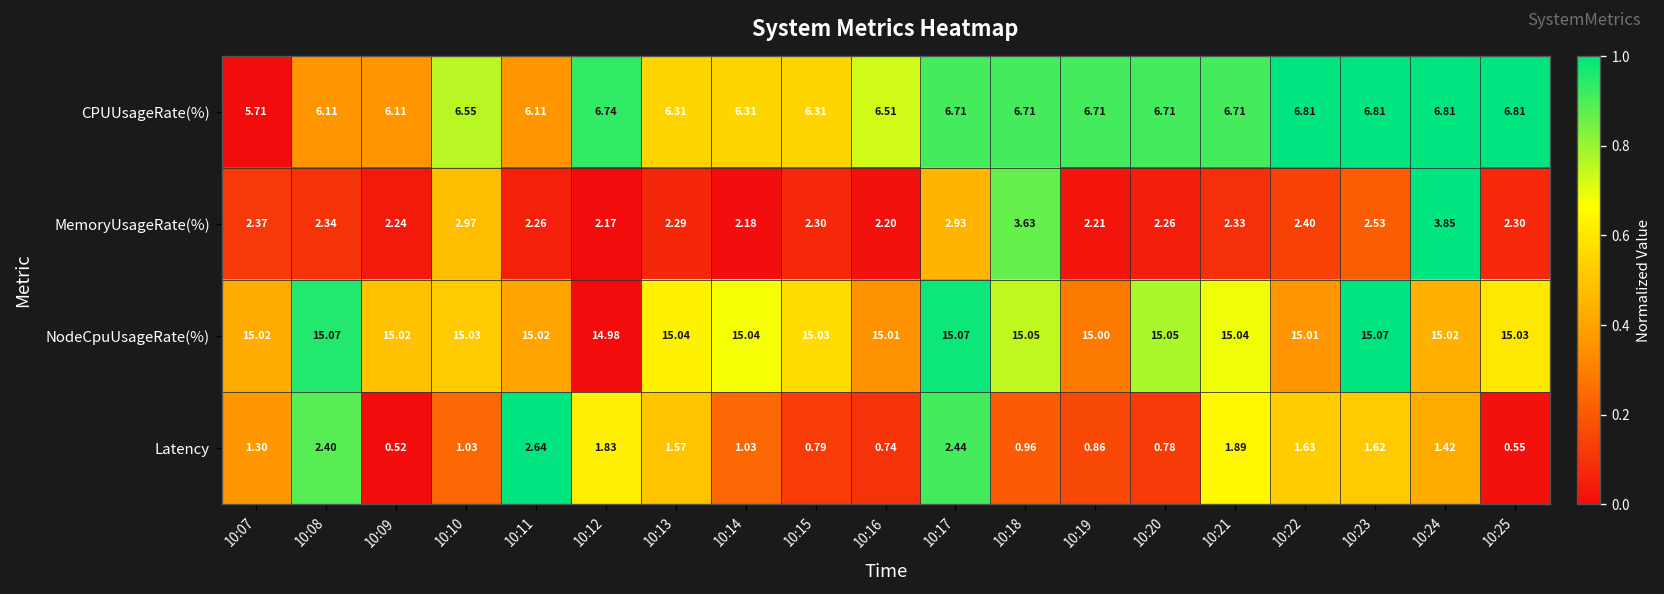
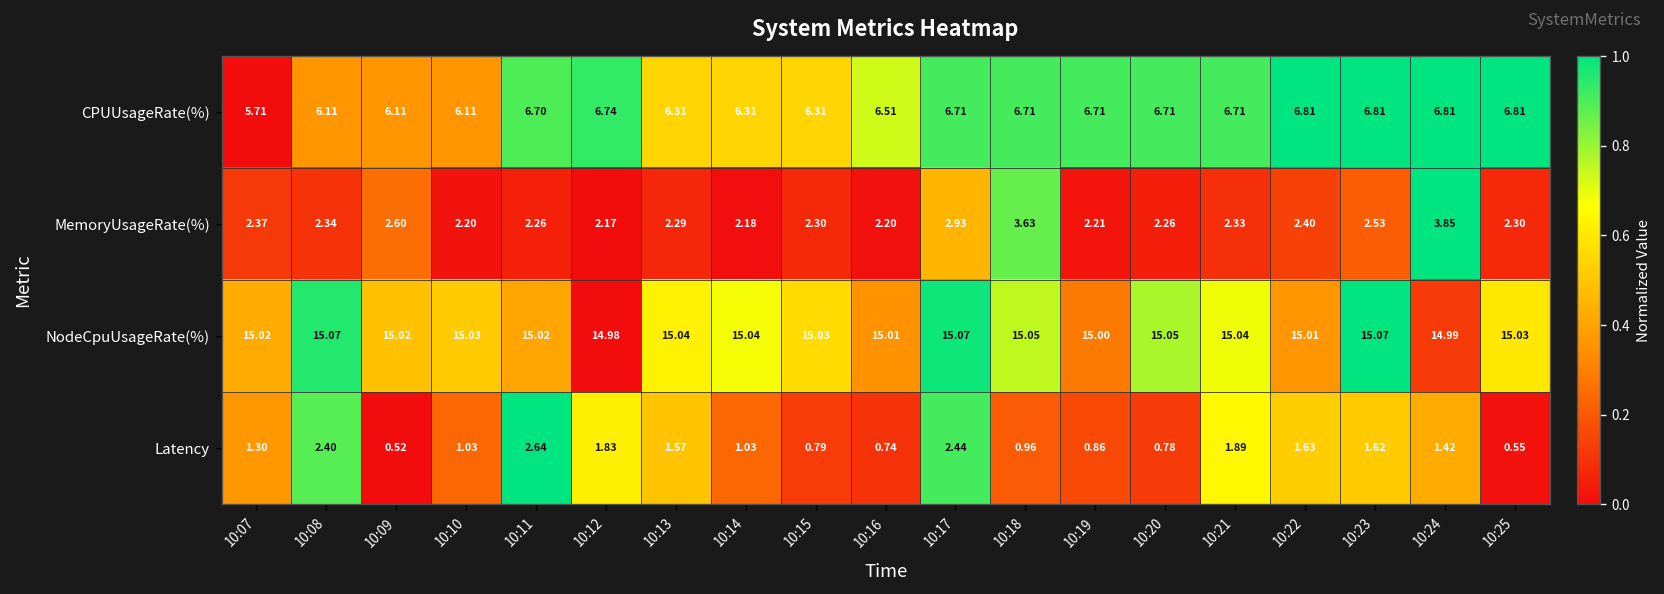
CPUUsageRate(%), 10:10: 6.55 -> 6.11
CPUUsageRate(%), 10:11: 6.11 -> 6.70
MemoryUsageRate(%), 10:09: 2.24 -> 2.60
MemoryUsageRate(%), 10:10: 2.97 -> 2.20
NodeCpuUsageRate(%), 10:24: 15.02 -> 14.99
